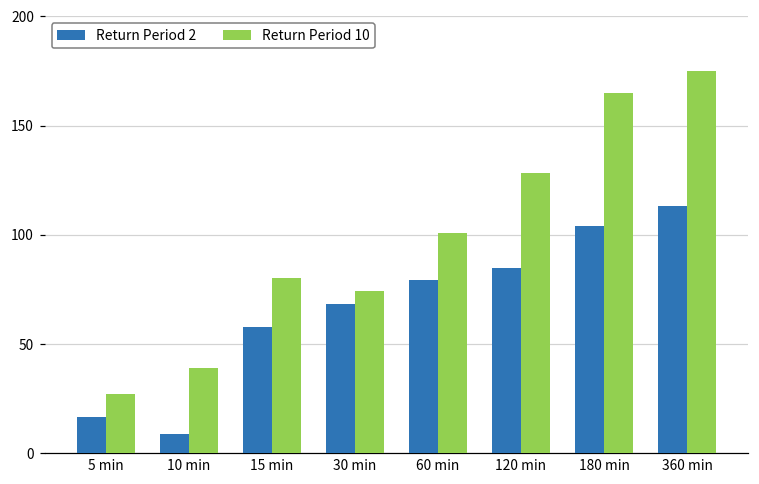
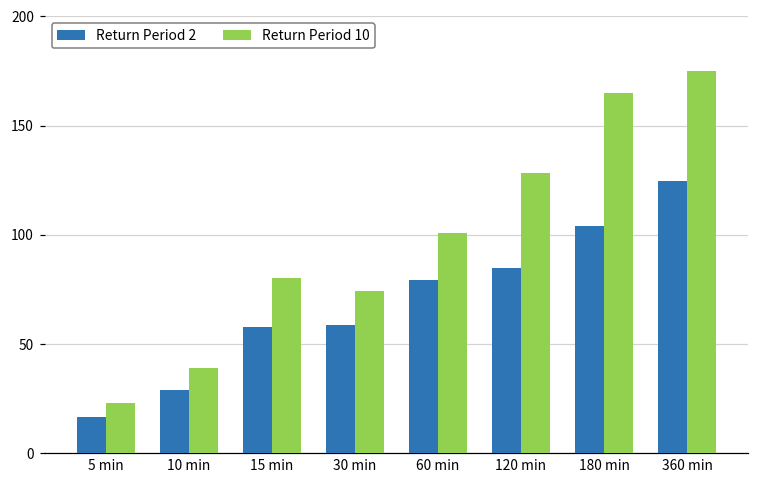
Return Period 10, 5 min: 27 -> 23
Return Period 2, 10 min: 9 -> 29
Return Period 2, 30 min: 69 -> 59
Return Period 2, 360 min: 113 -> 125
